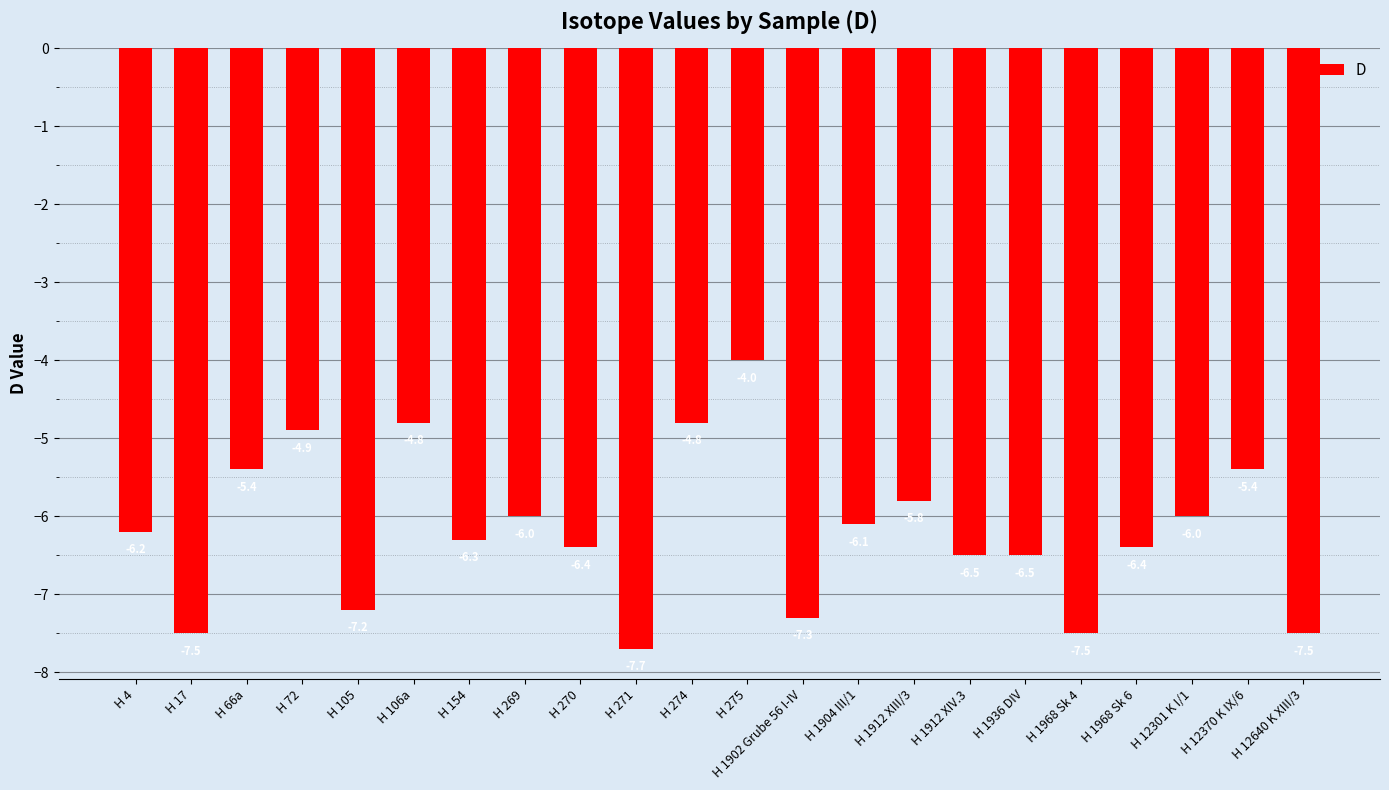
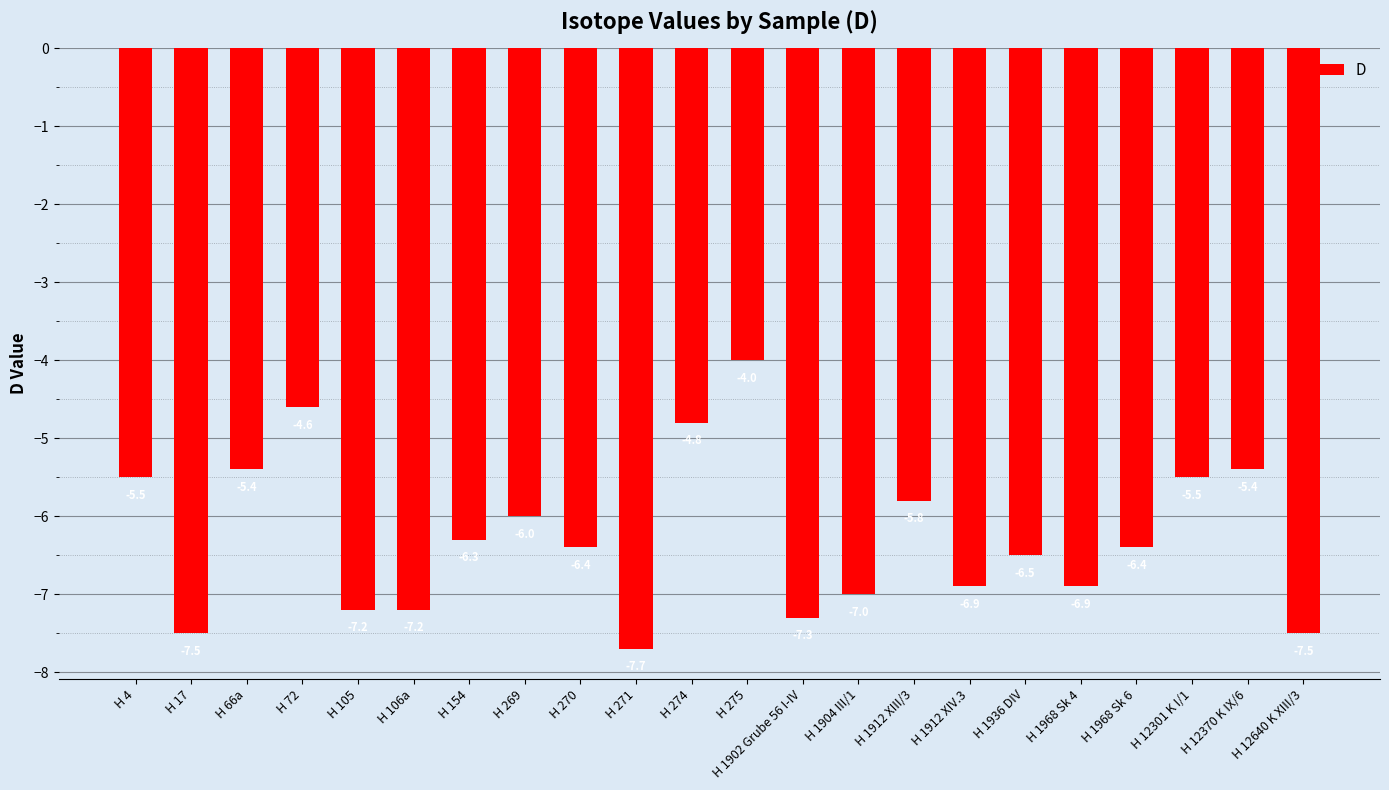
H 4: -6.2 -> -5.5
H 72: -4.9 -> -4.6
H 106a: -4.8 -> -7.2
H 1904 III/1: -6.1 -> -7.0
H 1912 XIV.3: -6.5 -> -6.9
H 1968 Sk 4: -7.5 -> -6.9
H 12301 K I/1: -6.0 -> -5.5
